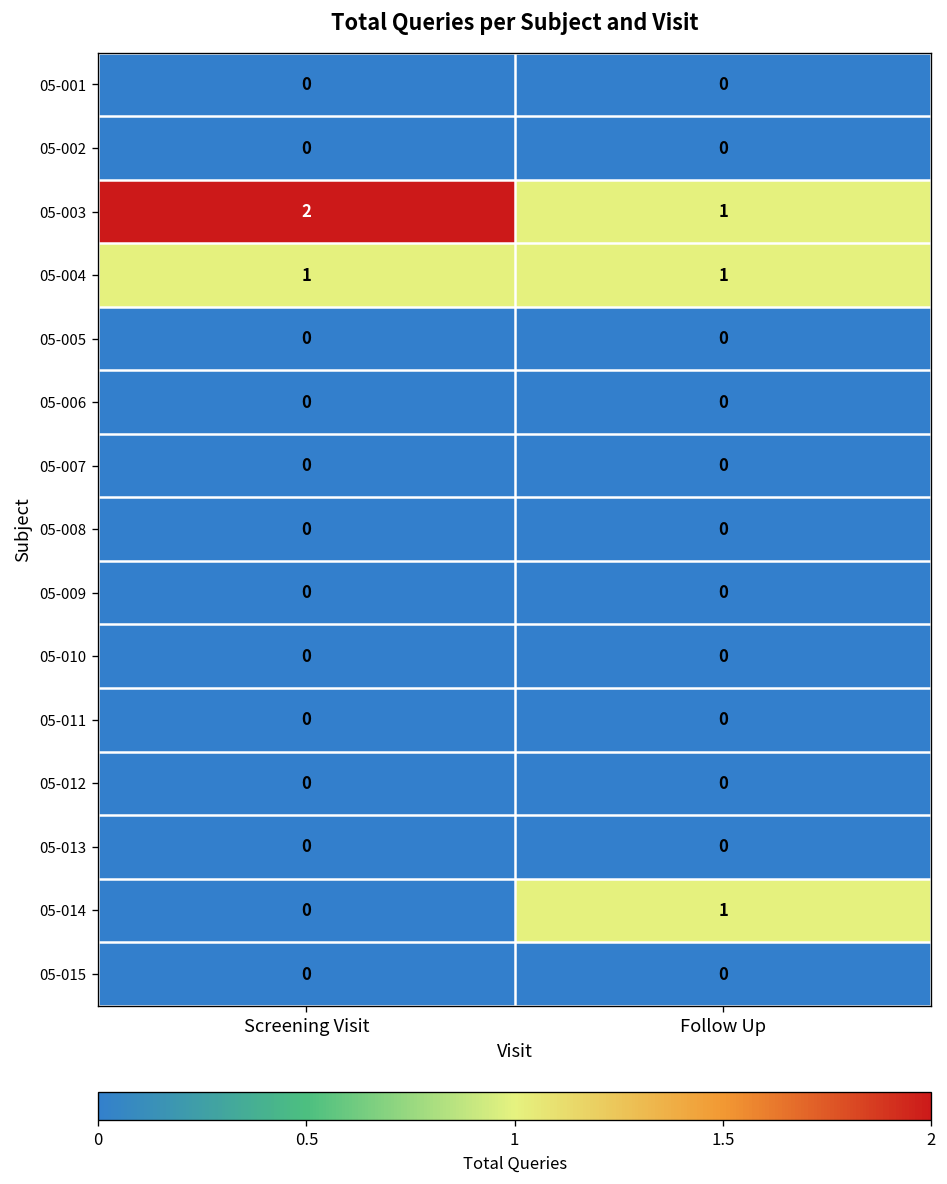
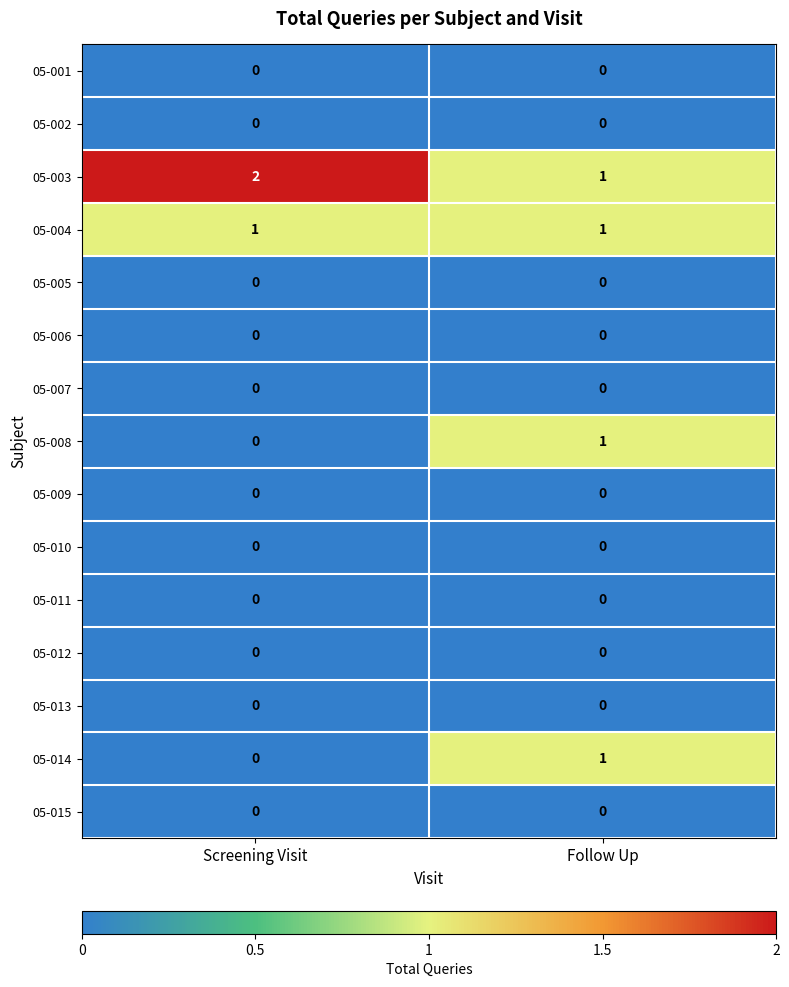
05-008, Follow Up: 0 -> 1
